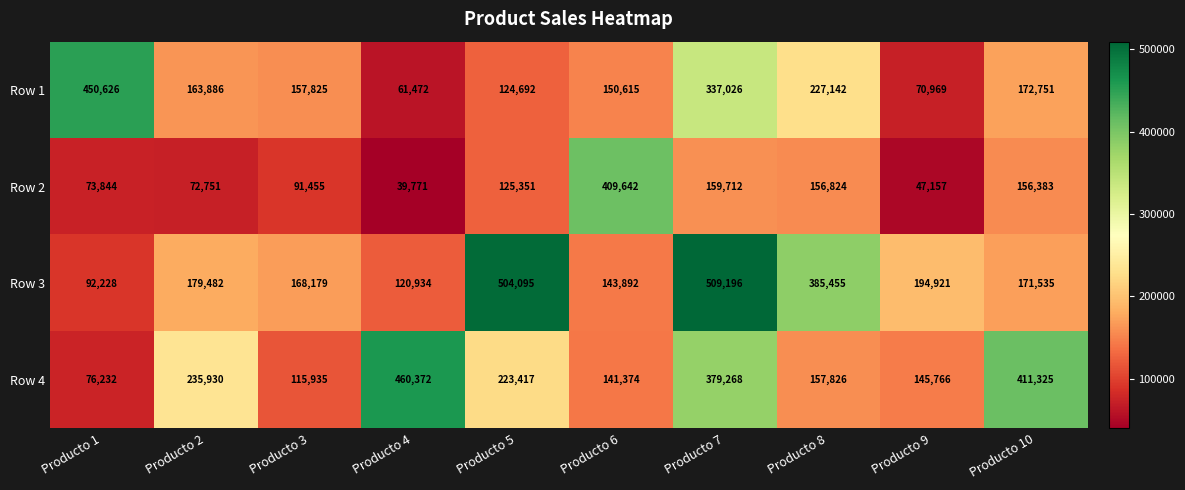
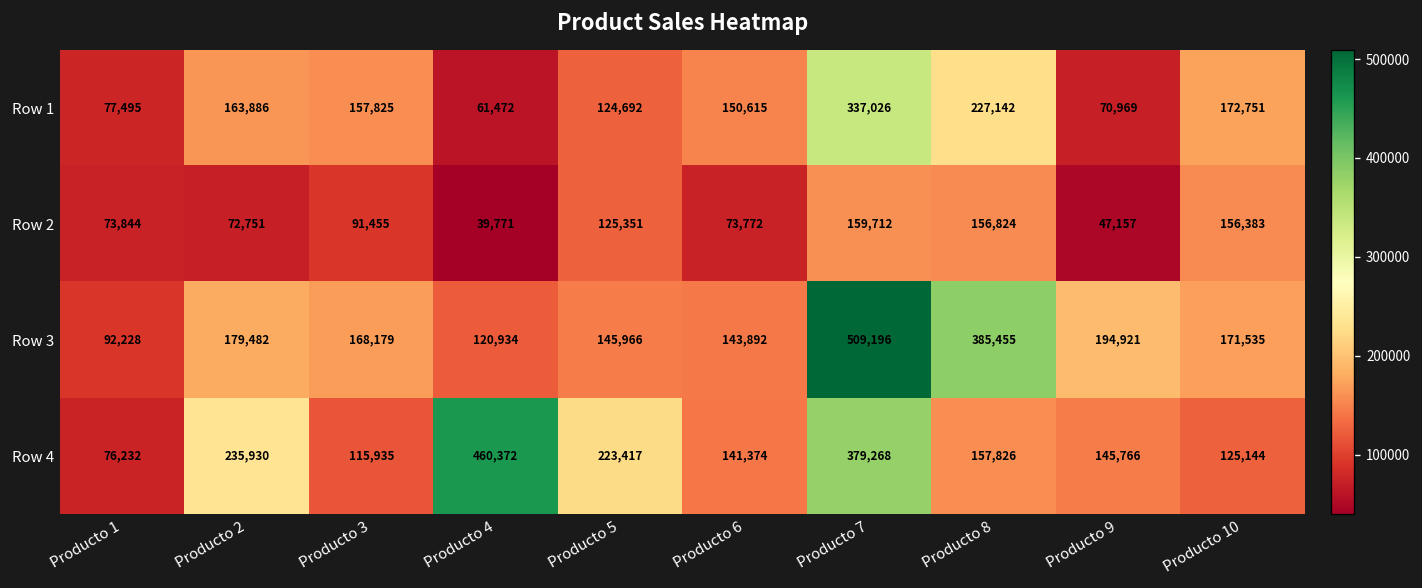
Row 1, Producto 1: 450,626 -> 77,495
Row 2, Producto 6: 409,642 -> 73,772
Row 3, Producto 5: 504,095 -> 145,966
Row 4, Producto 10: 411,325 -> 125,144
